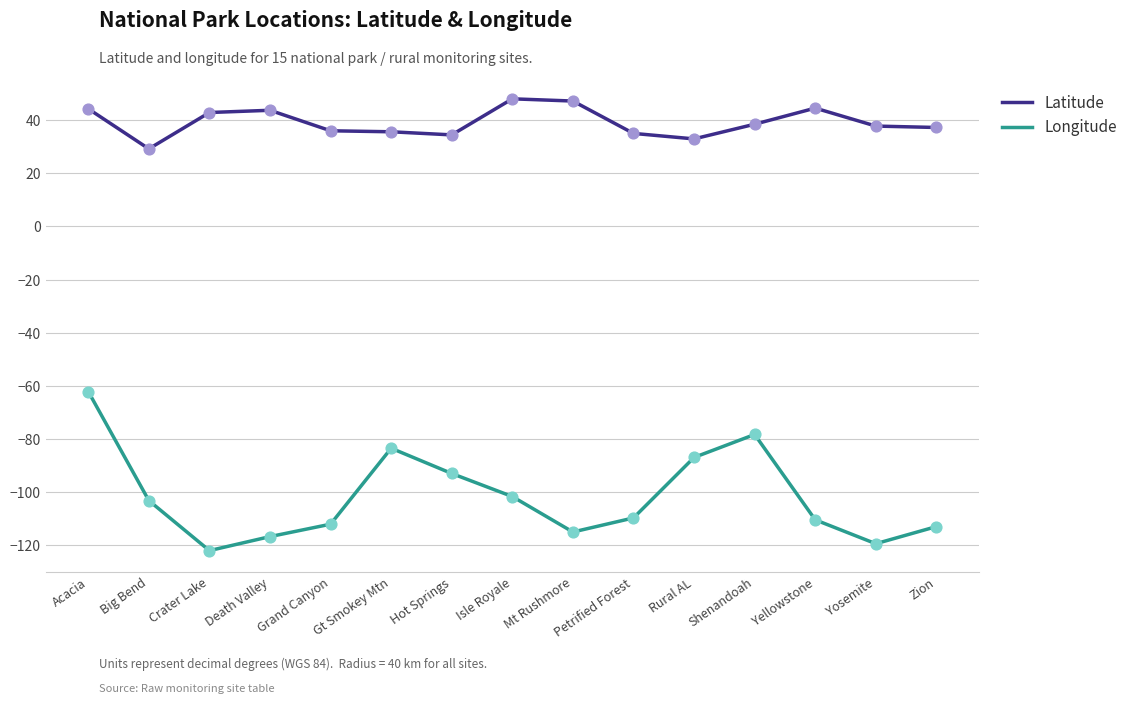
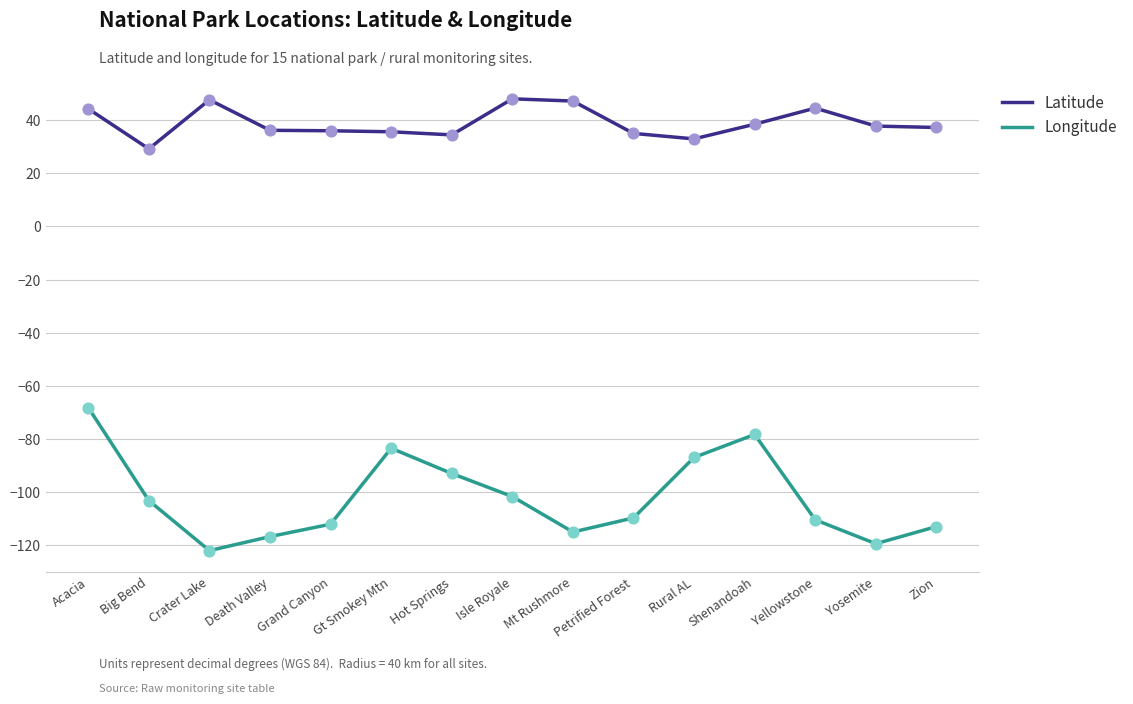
Longitude, Acacia: -62 -> -68
Latitude, Crater Lake: 43 -> 48
Latitude, Death Valley: 44 -> 36
